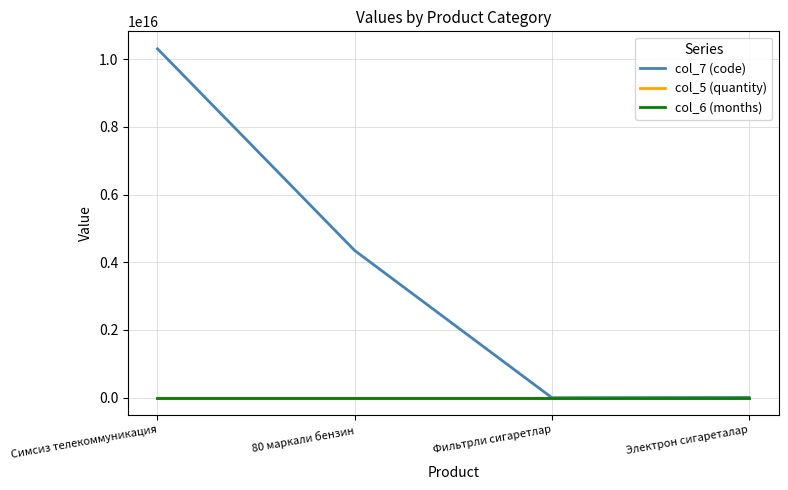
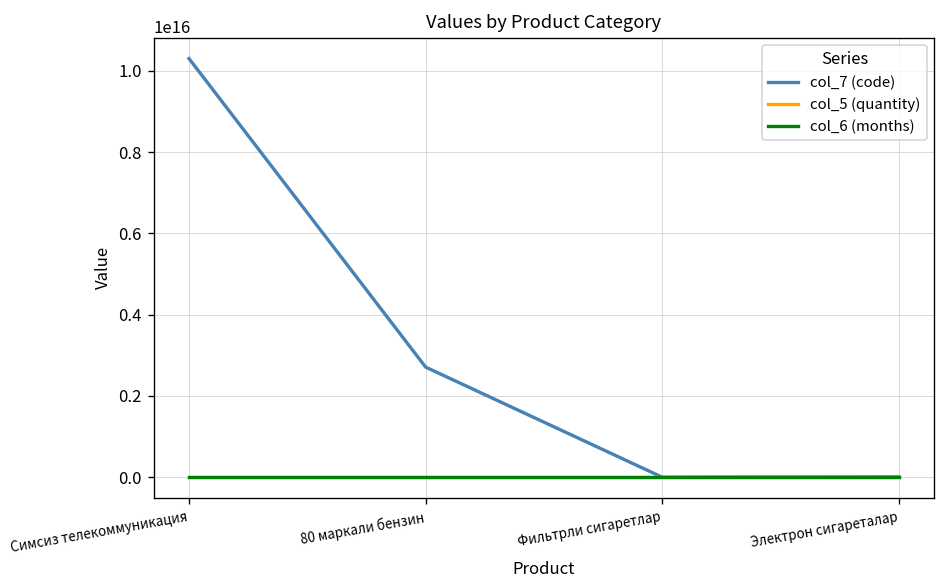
col_7 (code), 80 маркали бензин: 4300000000000000 -> 2700000000000000
